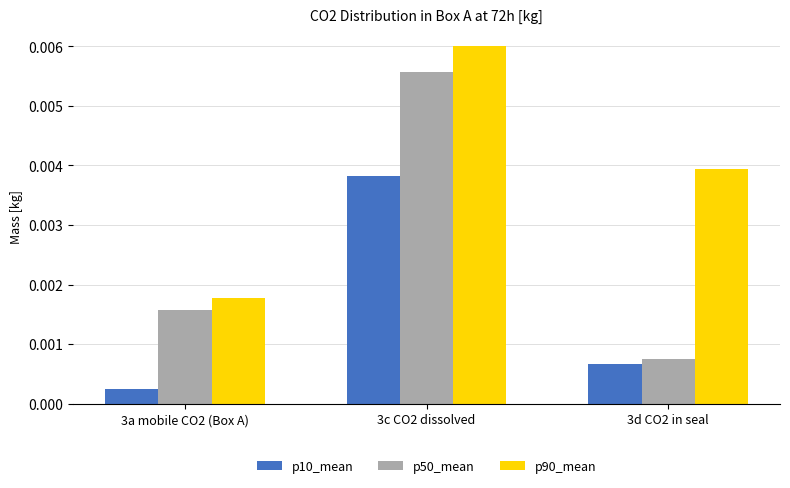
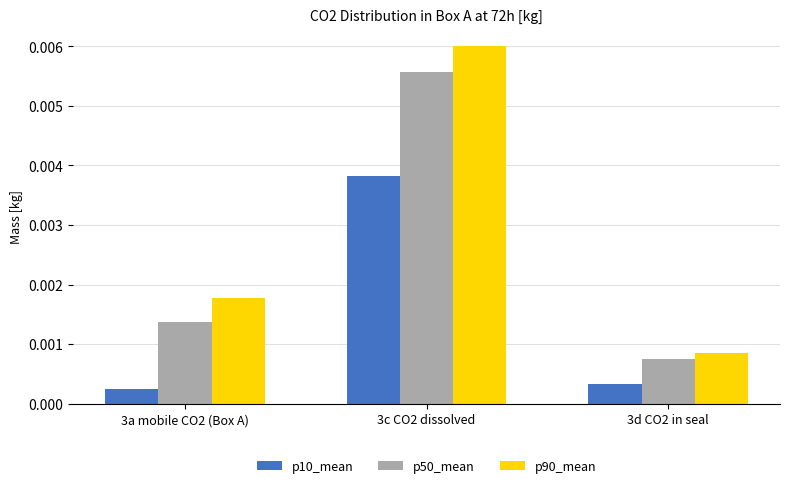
p50_mean, 3a mobile CO2 (Box A): 0.0016 -> 0.0014
p10_mean, 3d CO2 in seal: 0.0007 -> 0.0003
p90_mean, 3d CO2 in seal: 0.0039 -> 0.0009
